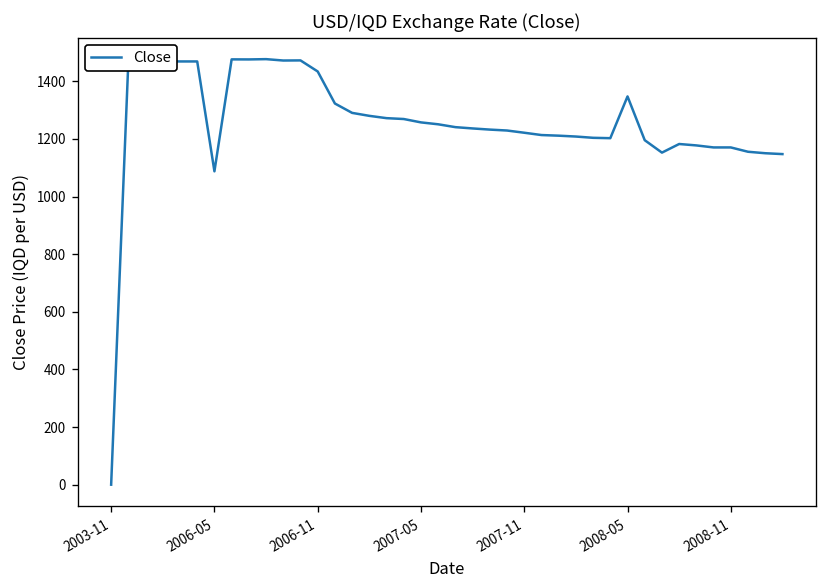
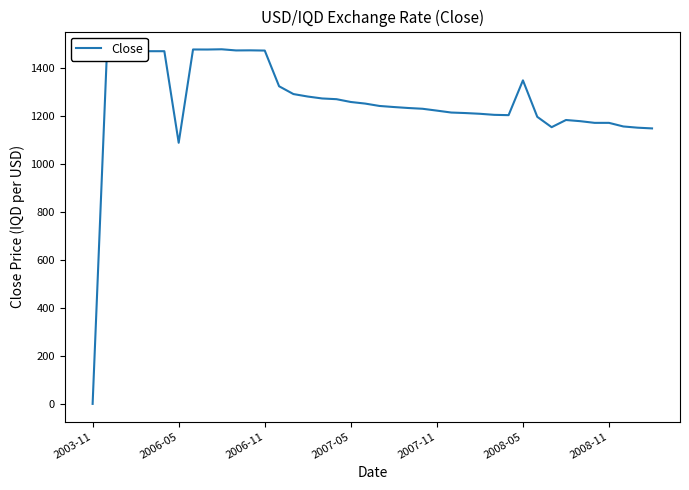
2006-11: 1430 -> 1470
